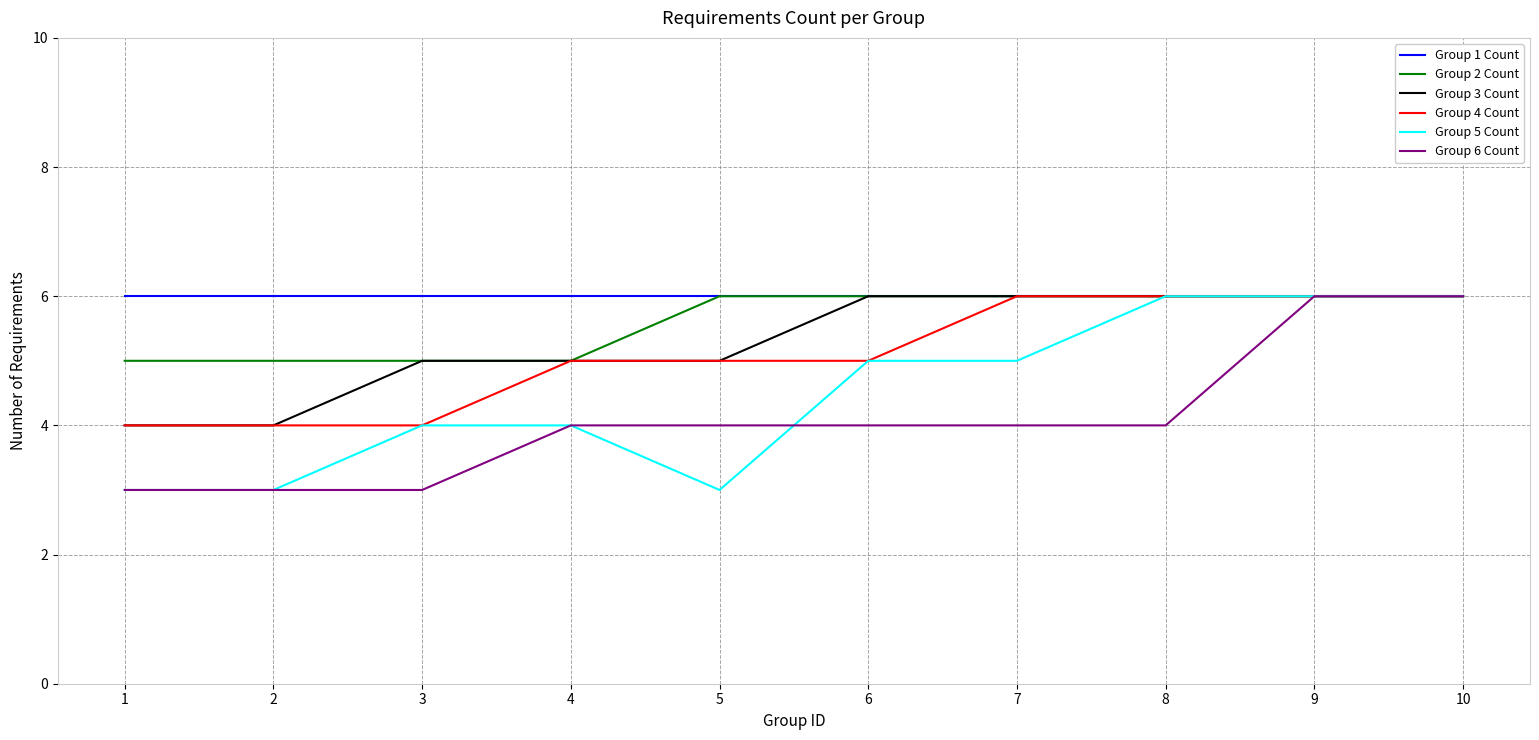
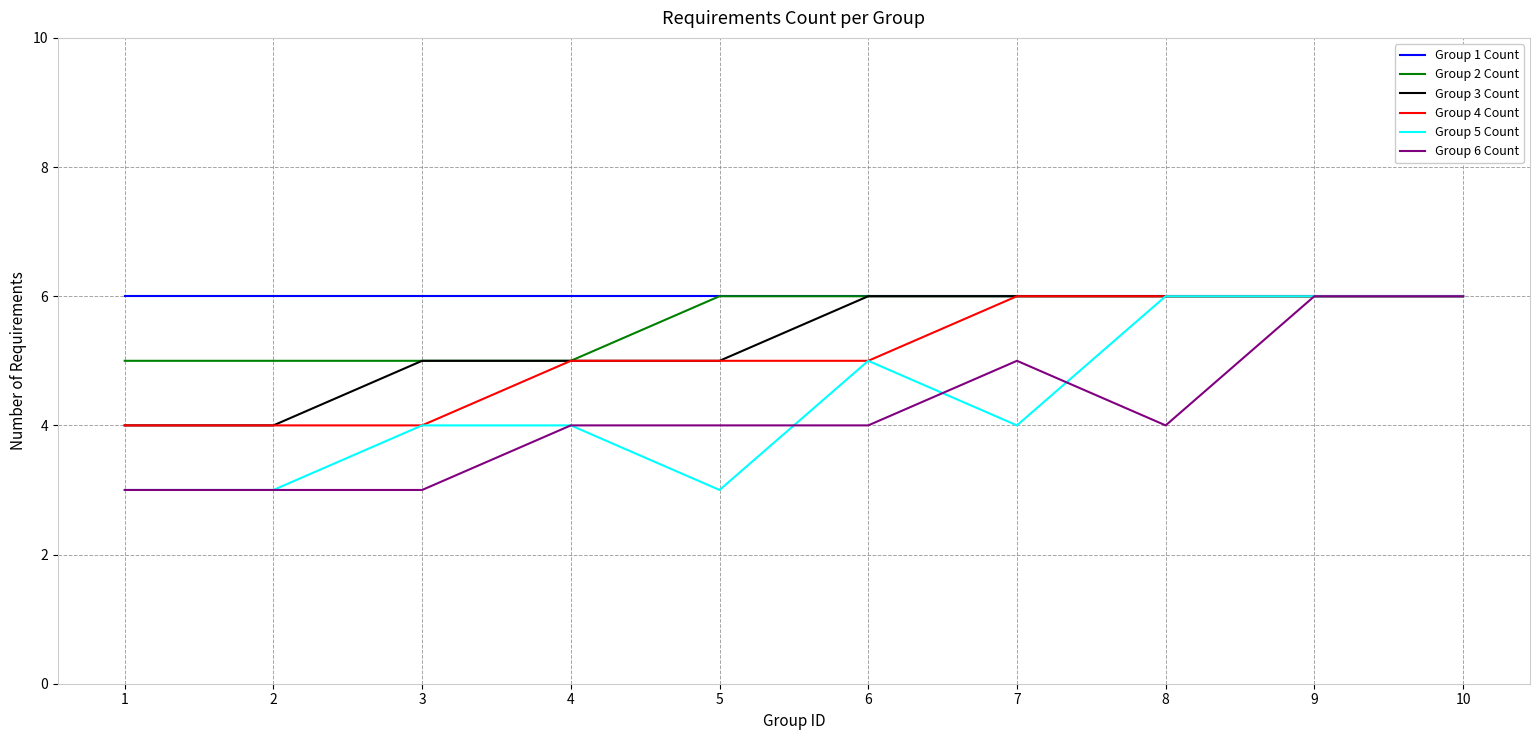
Group 5 Count, 7: 5 -> 4
Group 6 Count, 7: 4 -> 5
